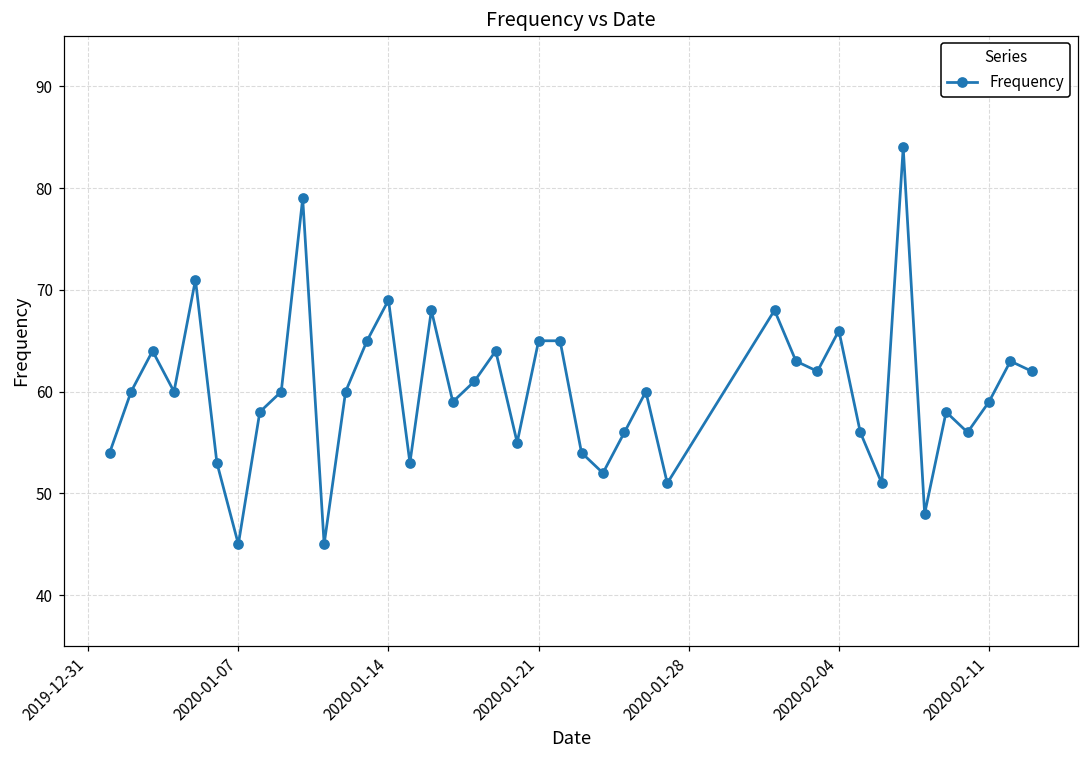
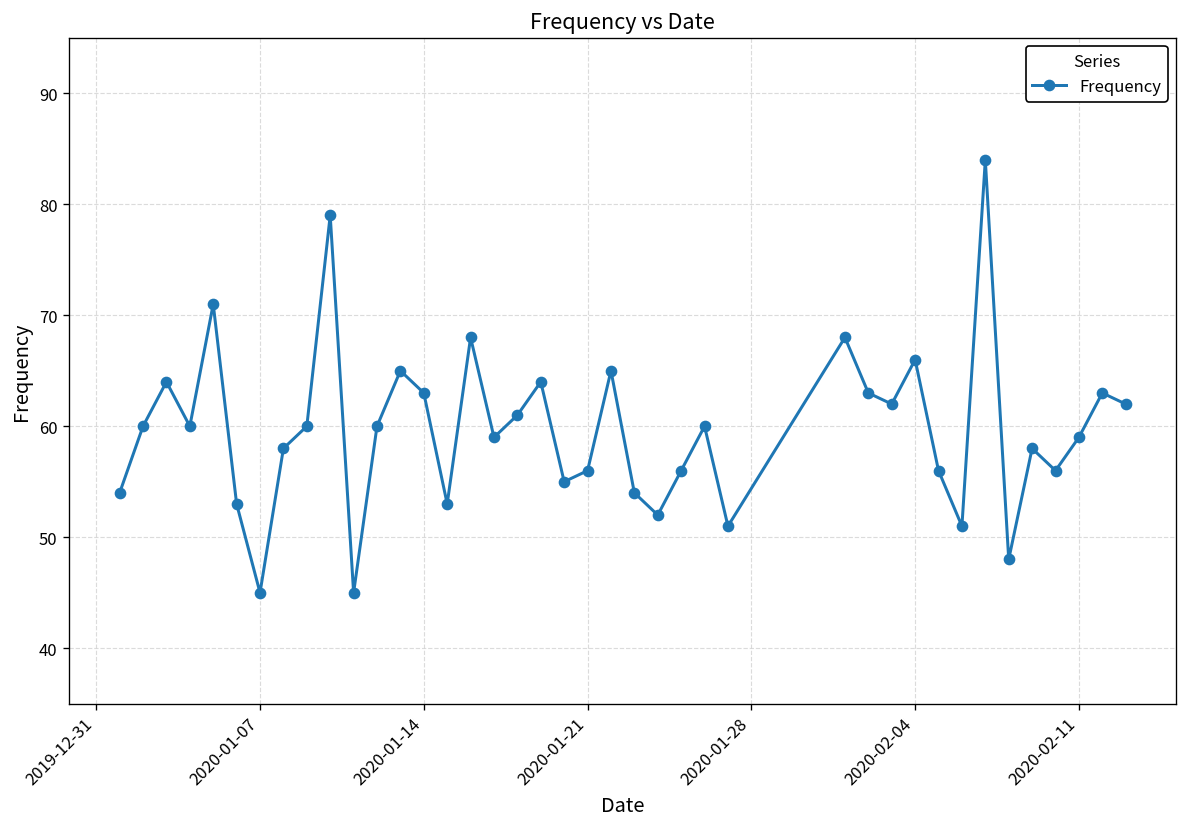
2020-01-14: 69 -> 63
2020-01-21: 65 -> 56
